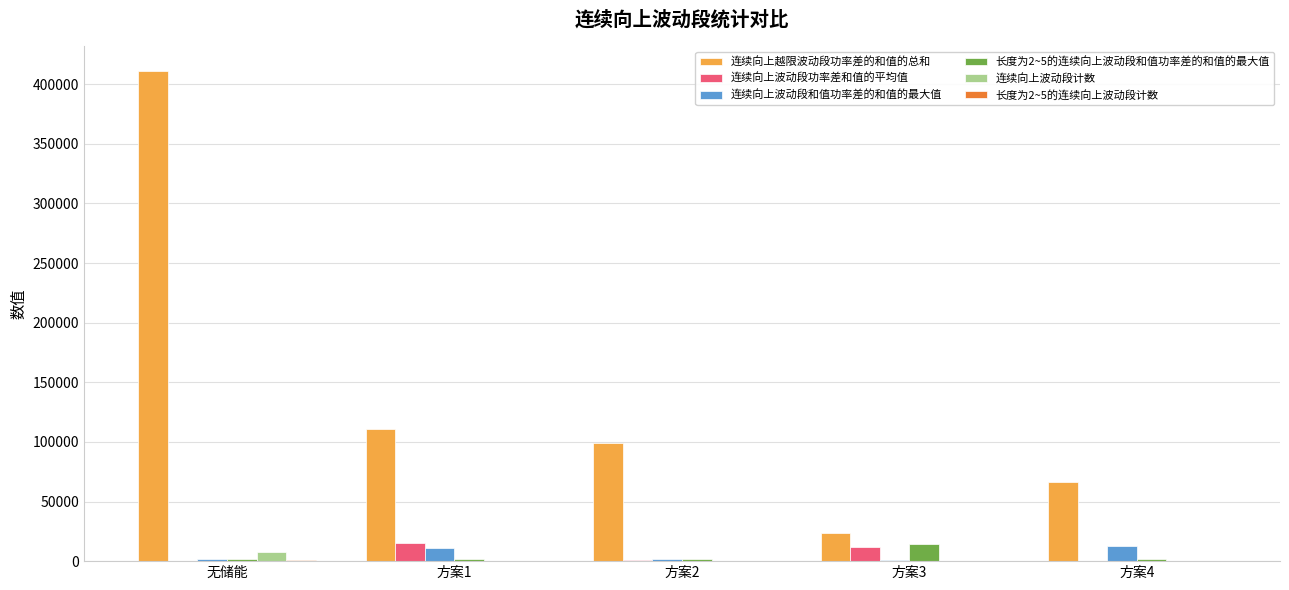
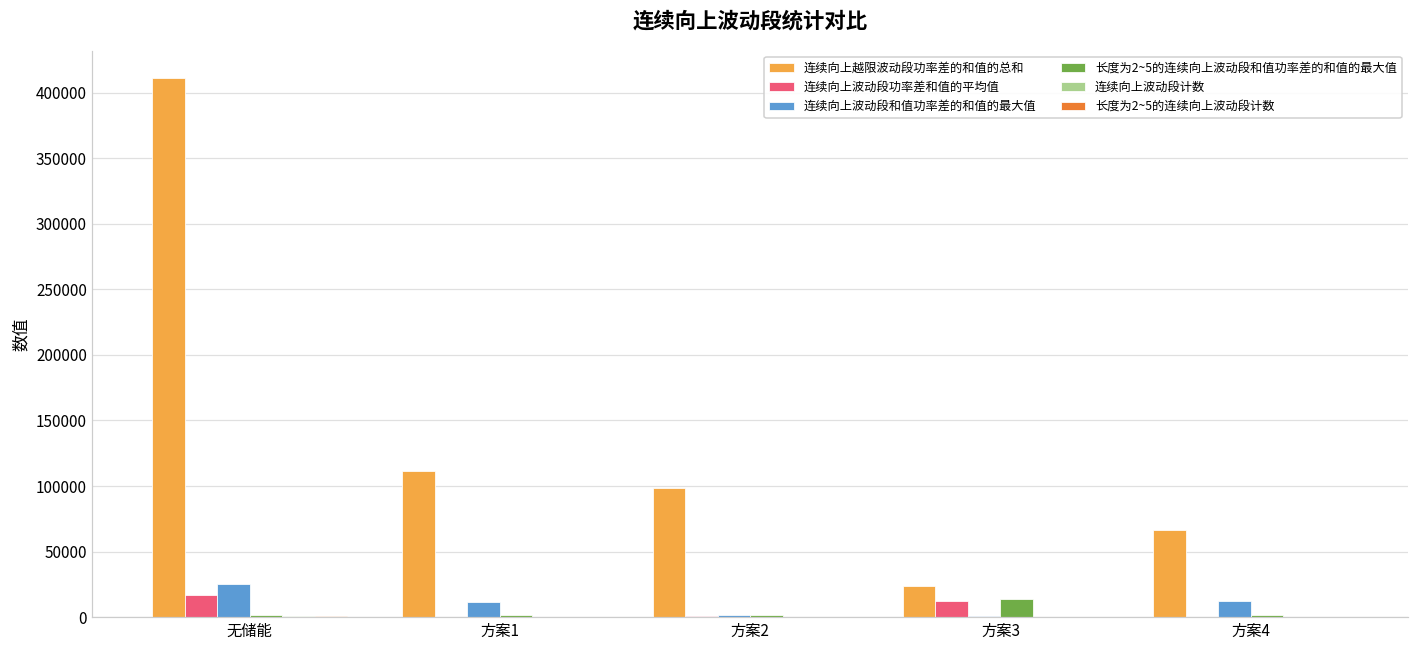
连续向上波动段功率差和值的平均值, 无储能: 0 -> 17000
连续向上波动段和值功率差的和值的最大值, 无储能: 2000 -> 25000
连续向上波动段计数, 无储能: 8000 -> 1000
连续向上波动段功率差和值的平均值, 方案1: 16000 -> 0
